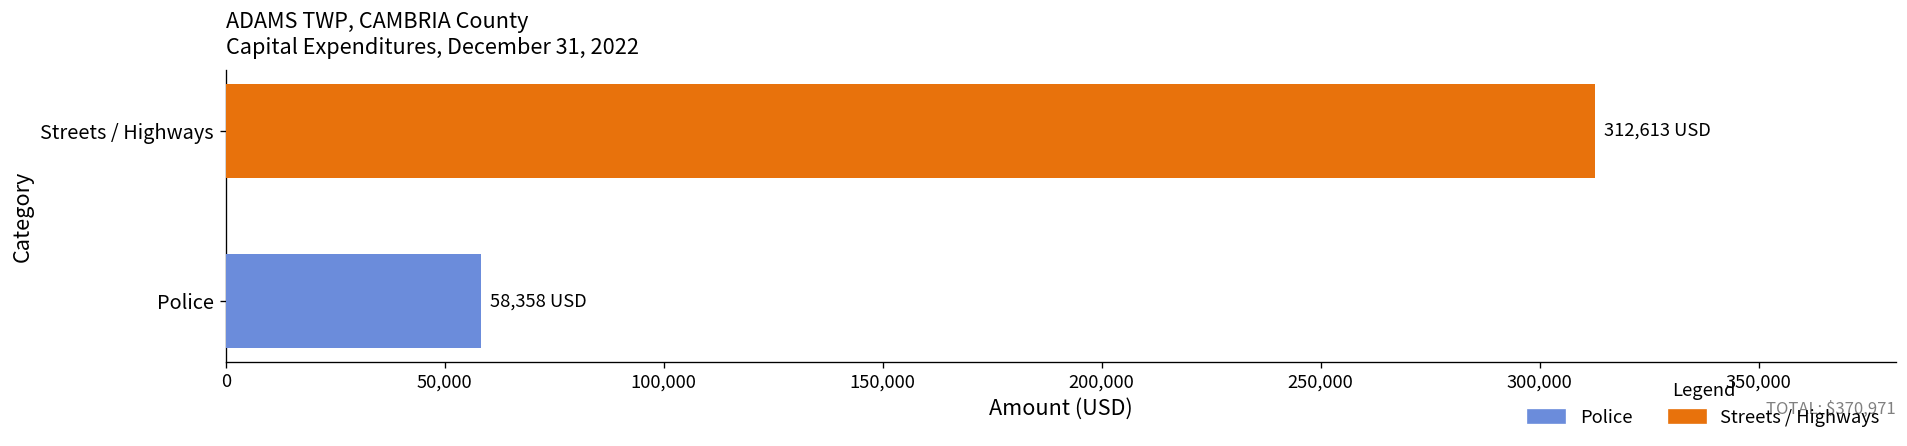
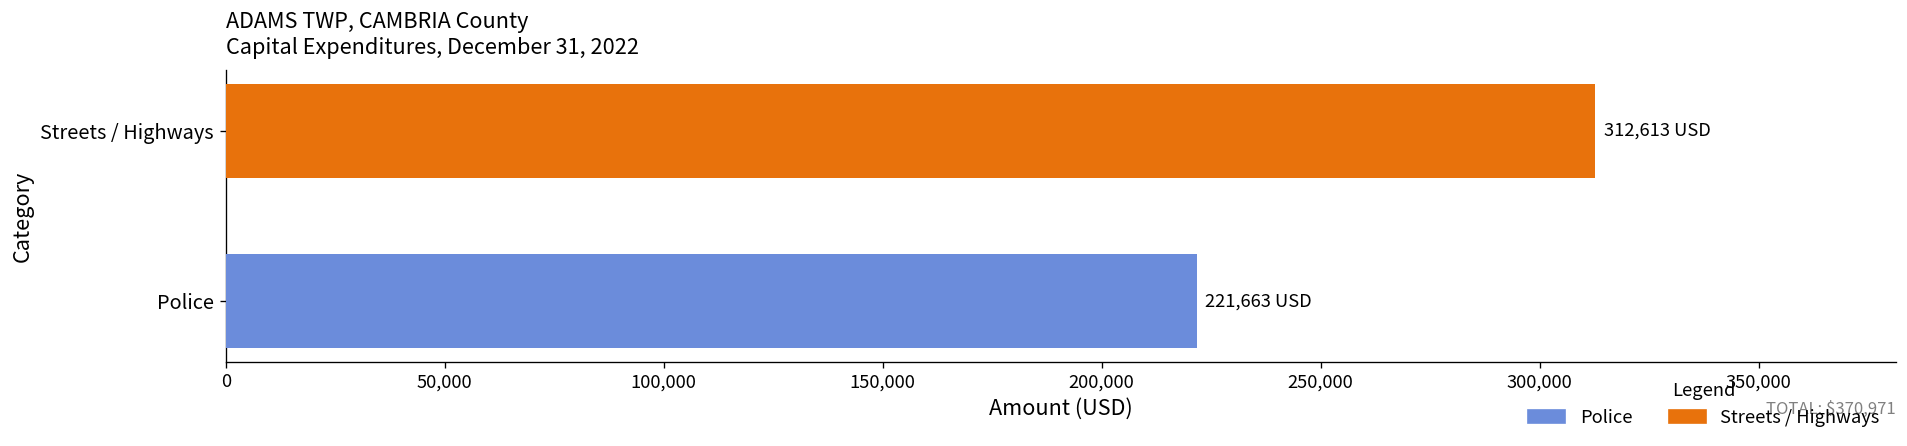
Police: 58,358 -> 221,663
